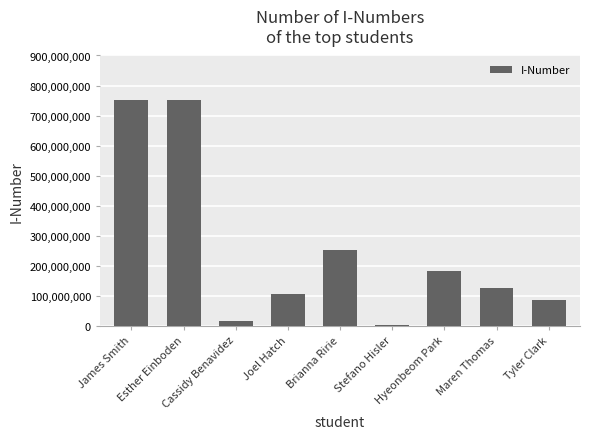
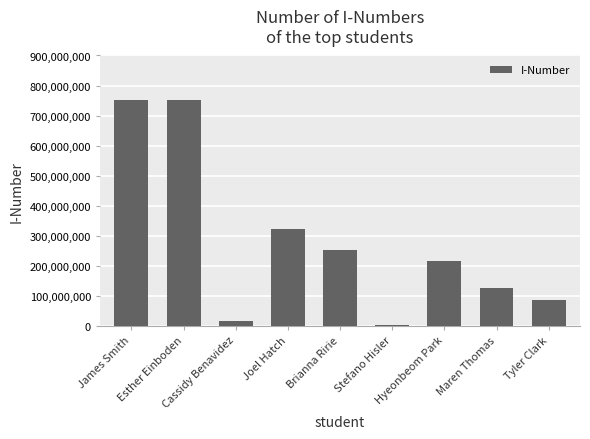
Joel Hatch: 110,000,000 -> 320,000,000
Hyeonbeom Park: 180,000,000 -> 210,000,000
